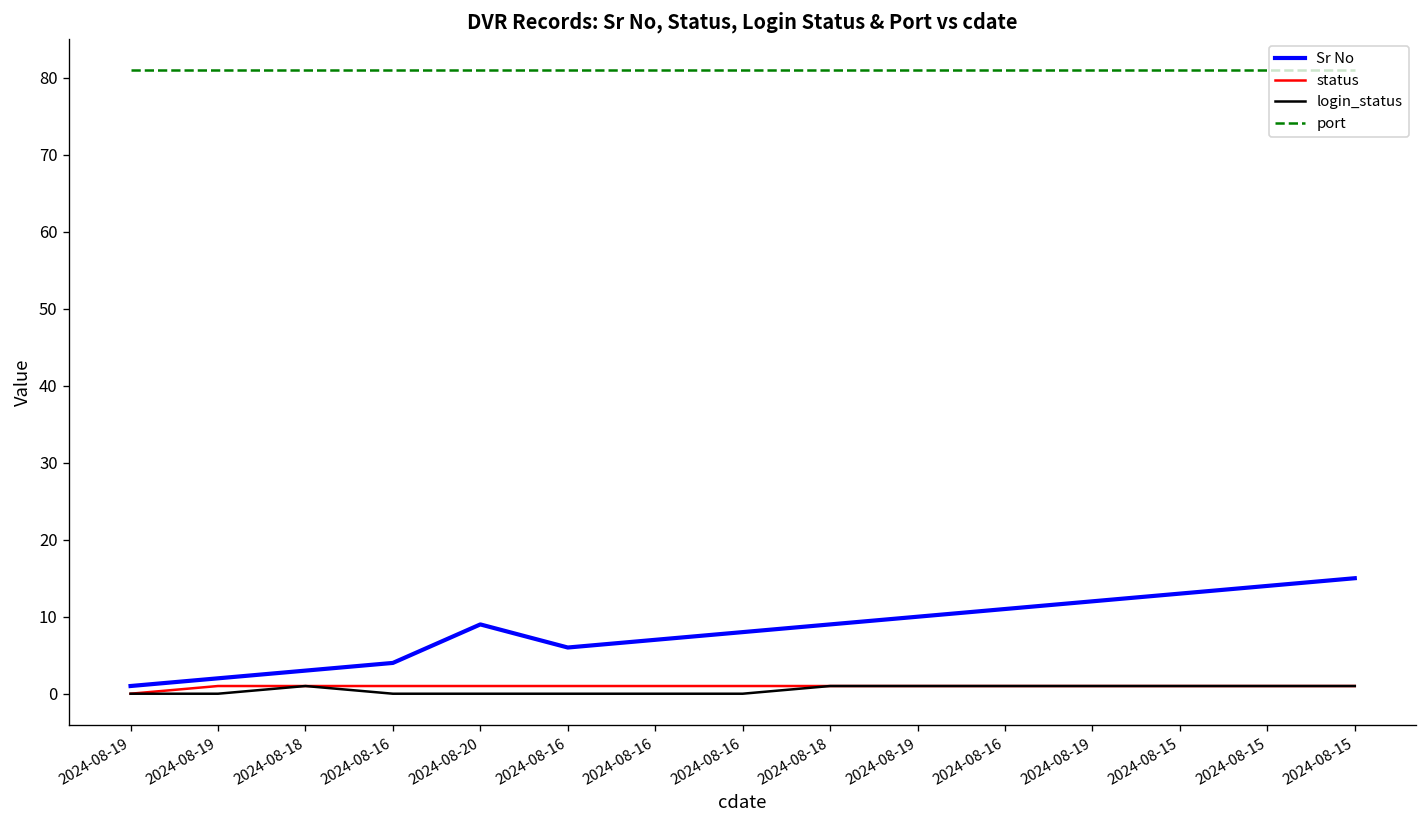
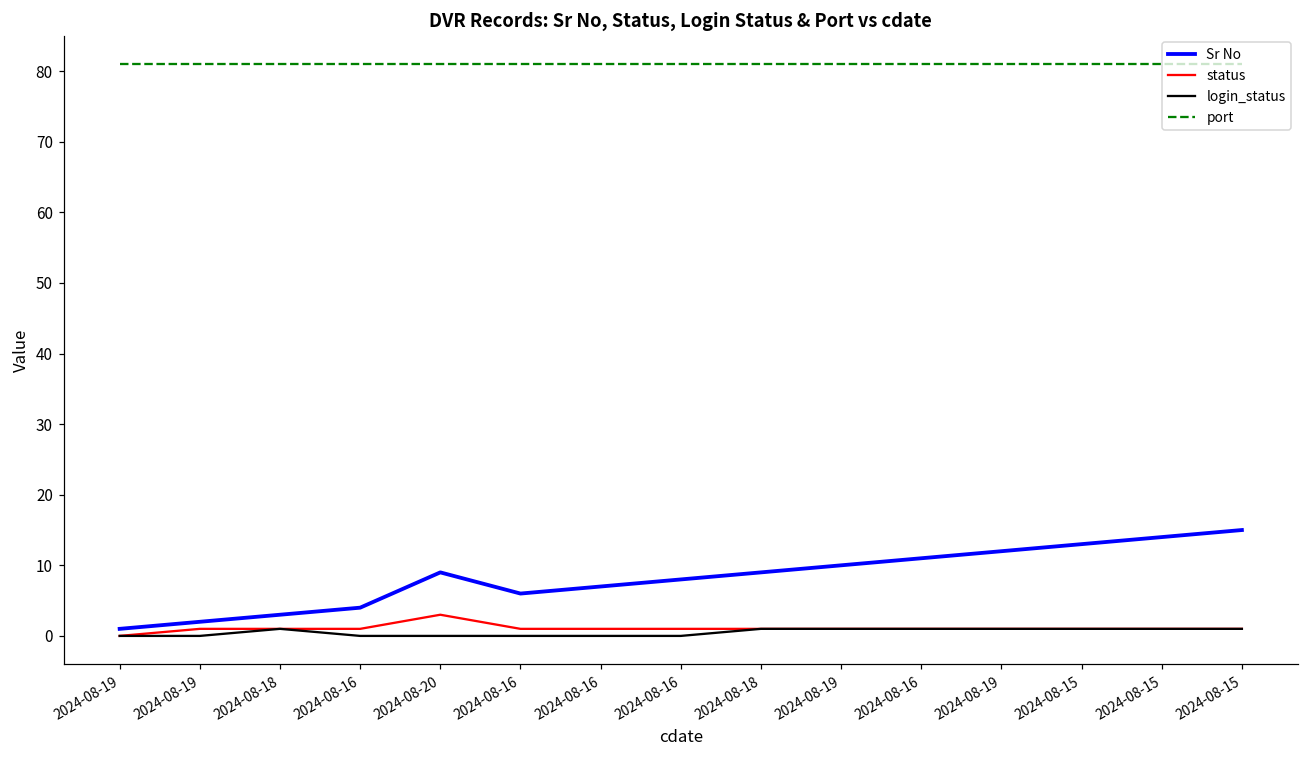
status, 2024-08-20: 1 -> 3
